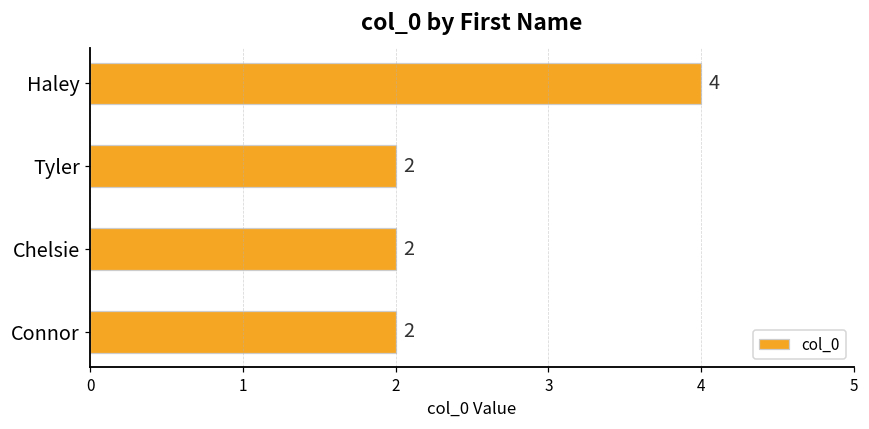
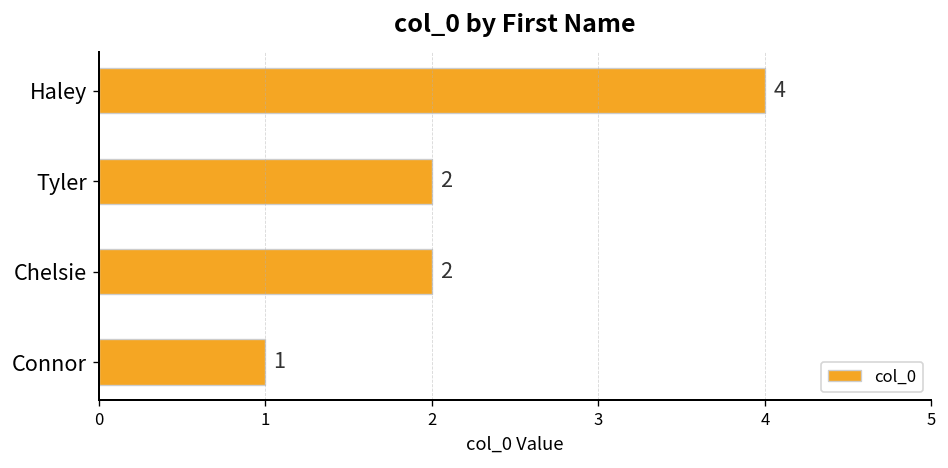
Connor: 2 -> 1
